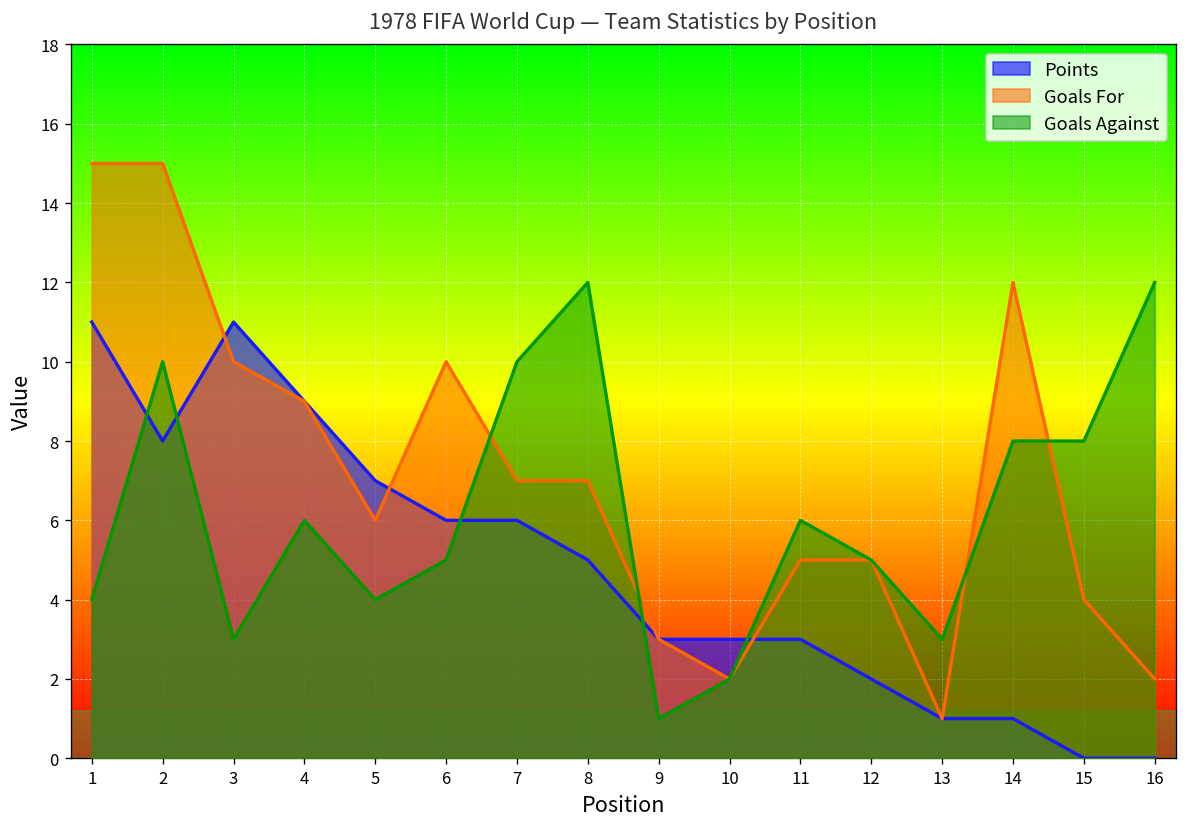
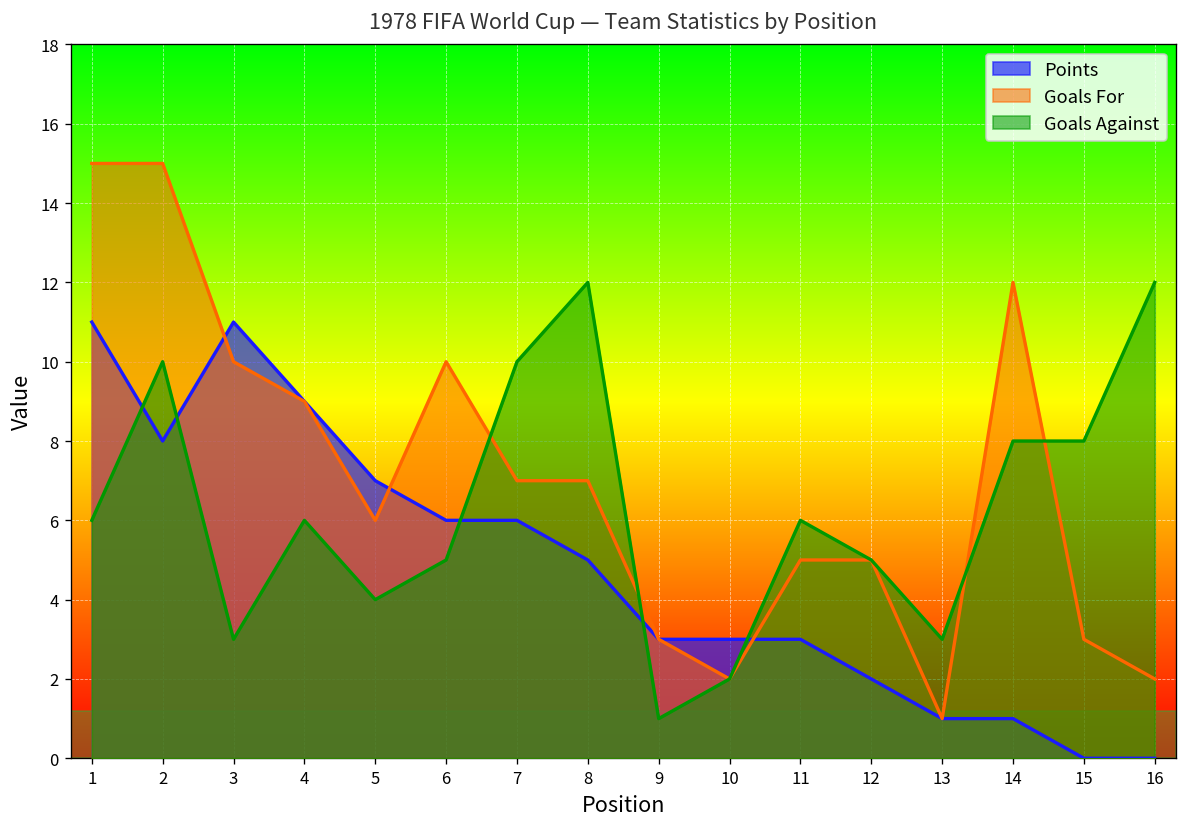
Goals Against, 1: 4 -> 6
Goals For, 15: 4 -> 3
